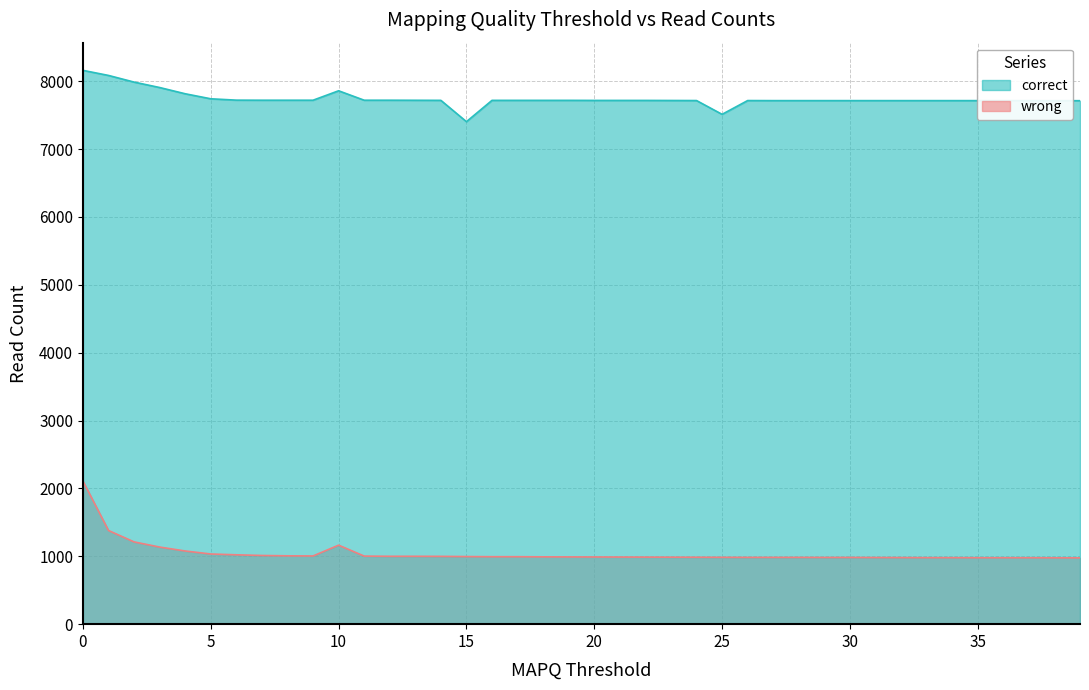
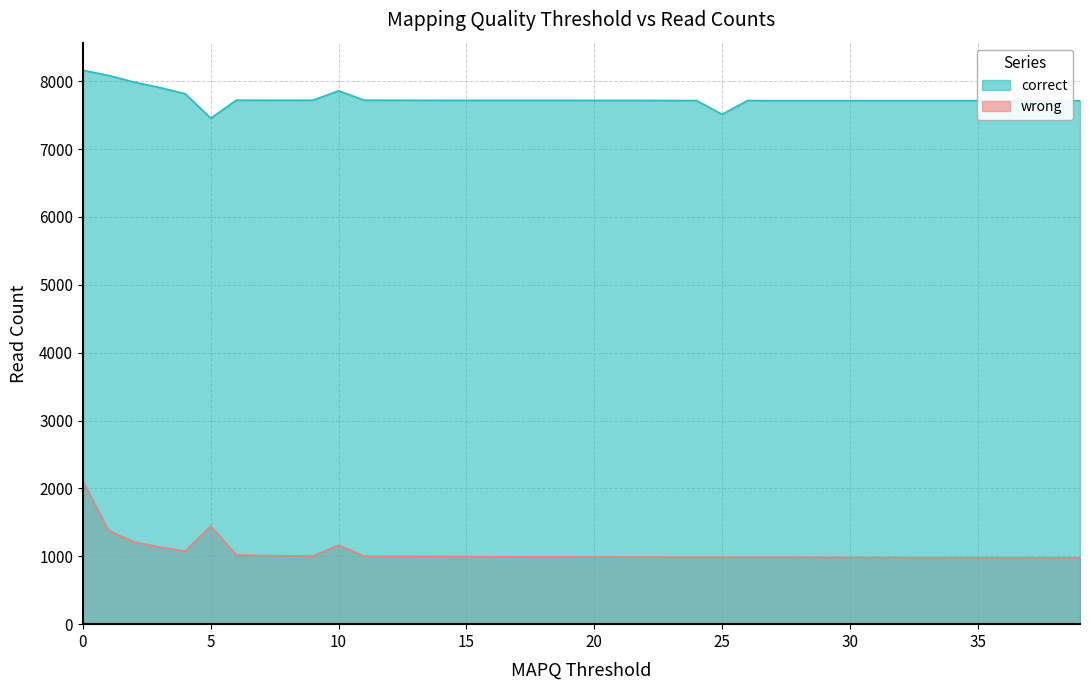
wrong, 5: 1000 -> 1400
correct, 5: 7700 -> 7500
correct, 15: 7400 -> 7700
